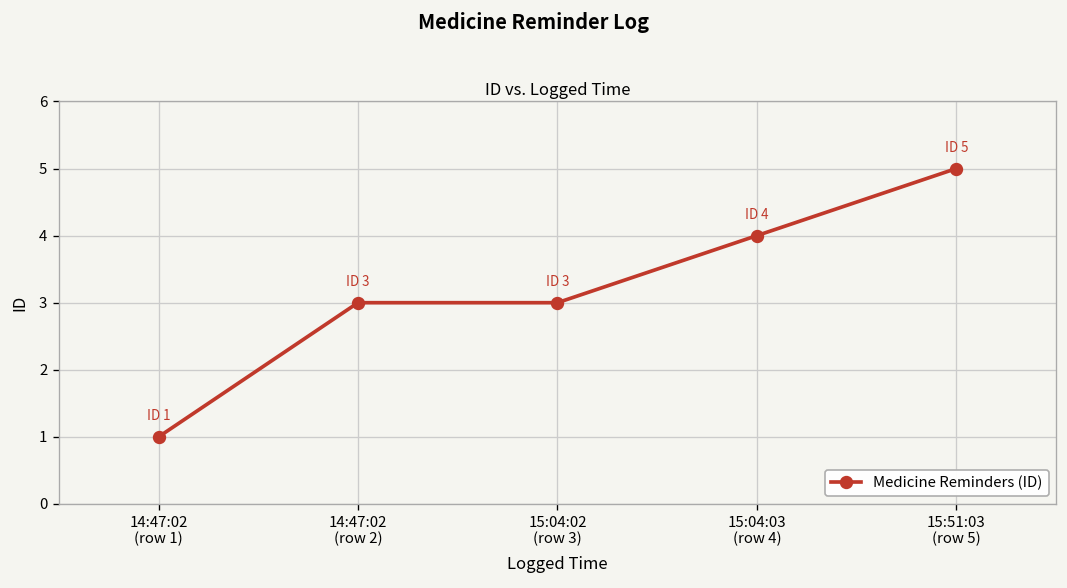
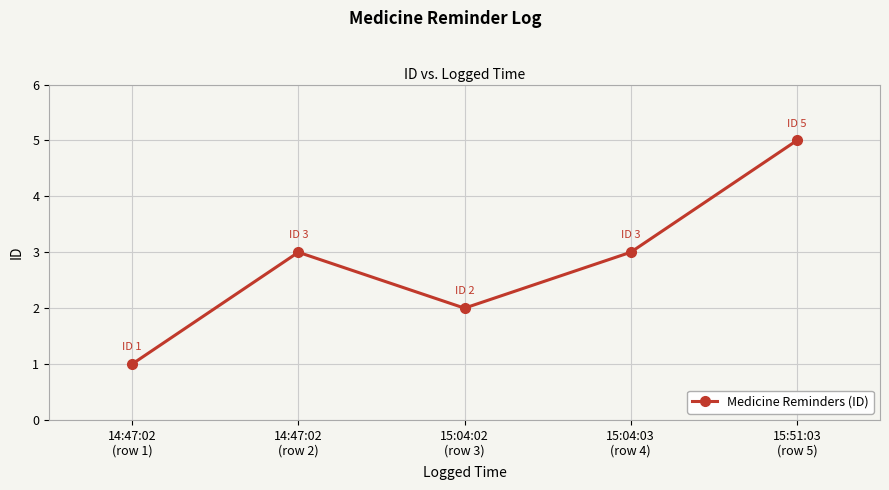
15:04:02 (row 3): 3 -> 2
15:04:03 (row 4): 4 -> 3
